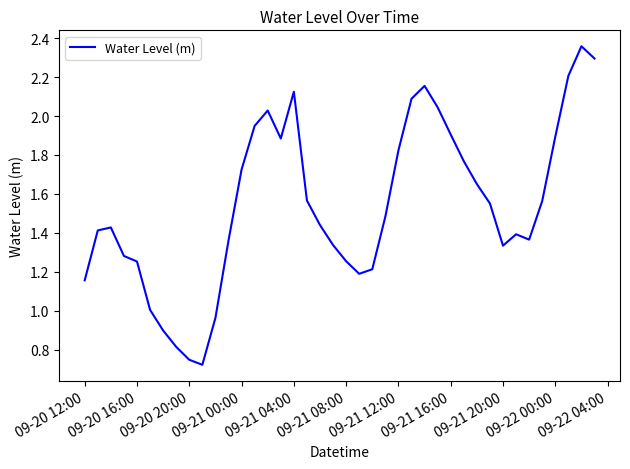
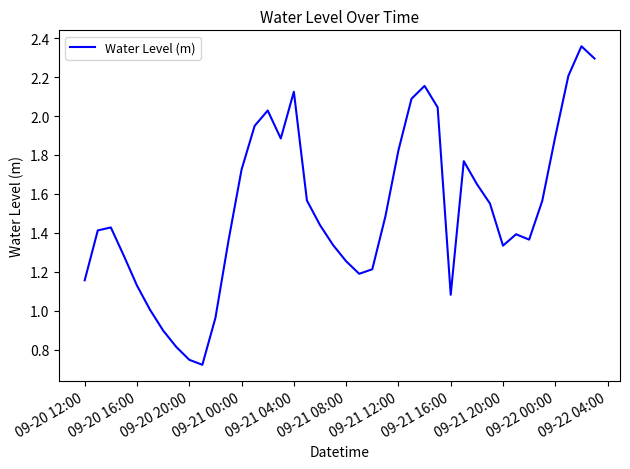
09-20 16:00: 1.25 -> 1.13
09-21 16:00: 1.90 -> 1.08
